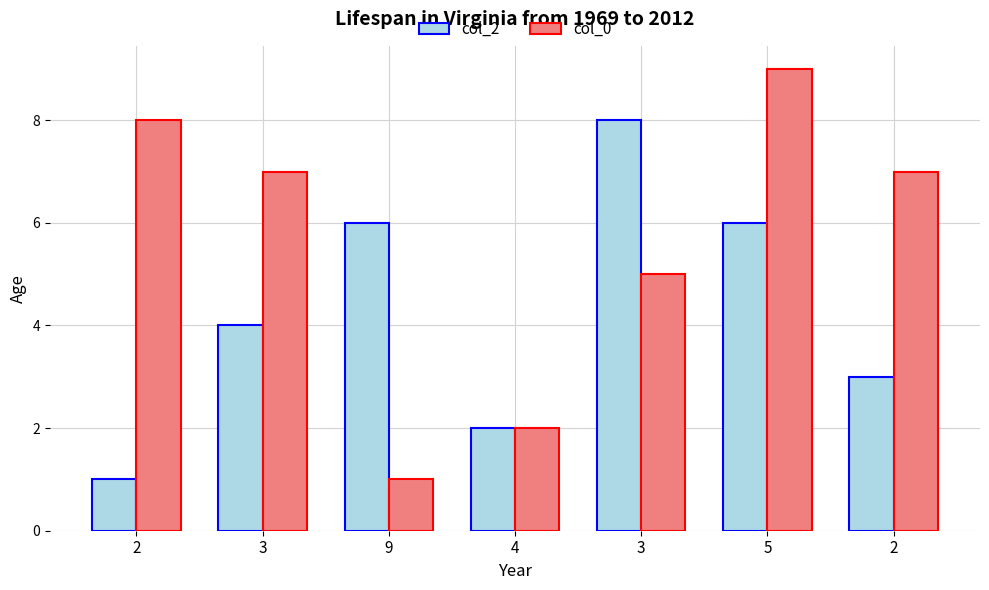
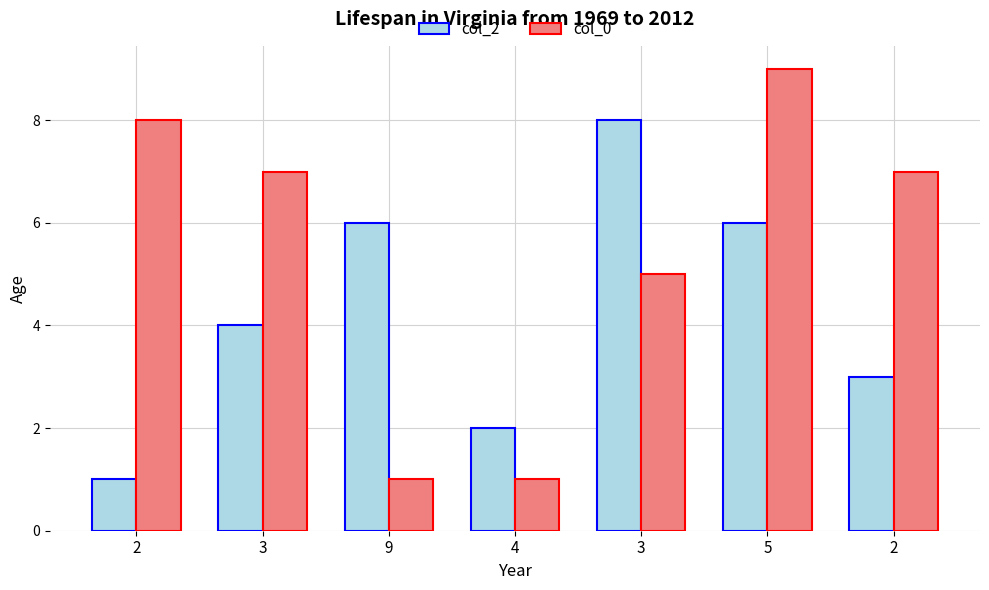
col_0, 4: 2 -> 1
